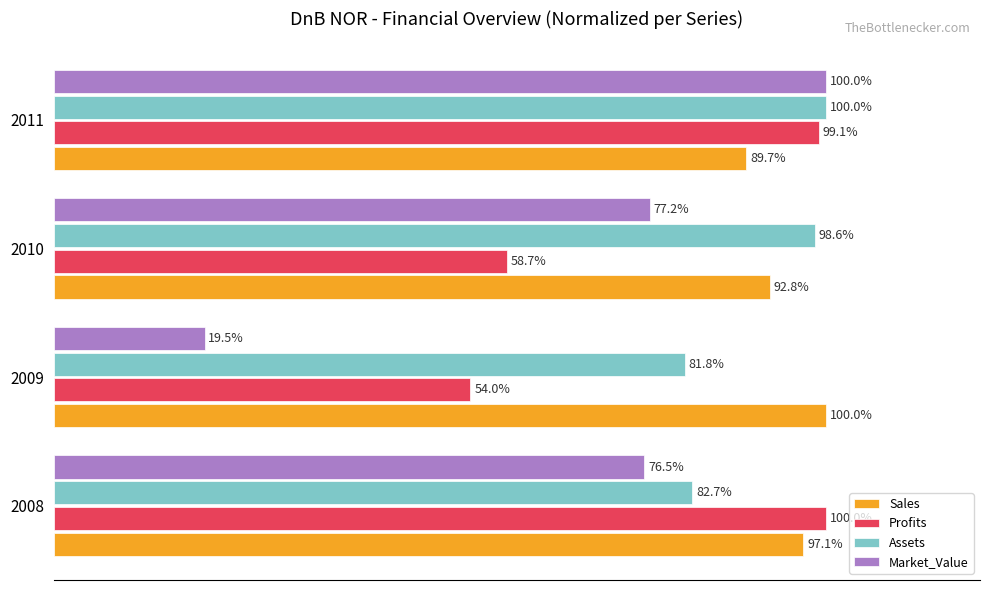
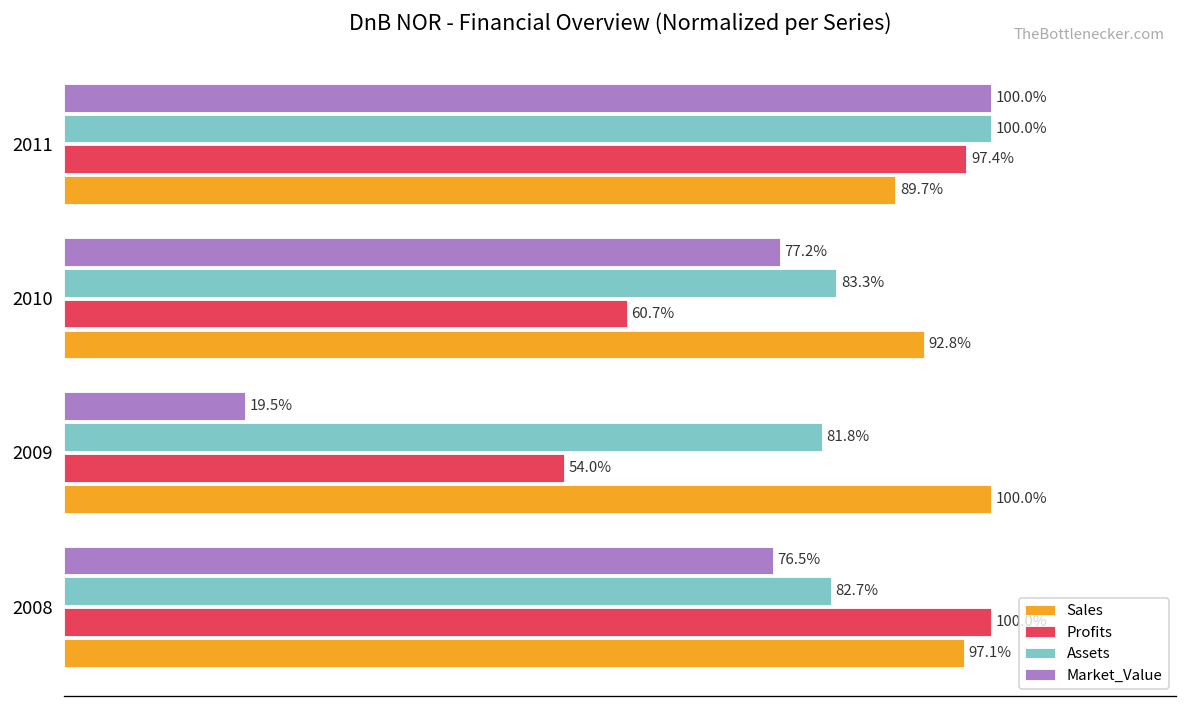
Profits, 2011: 99.1% -> 97.4%
Assets, 2010: 98.6% -> 83.3%
Profits, 2010: 58.7% -> 60.7%
